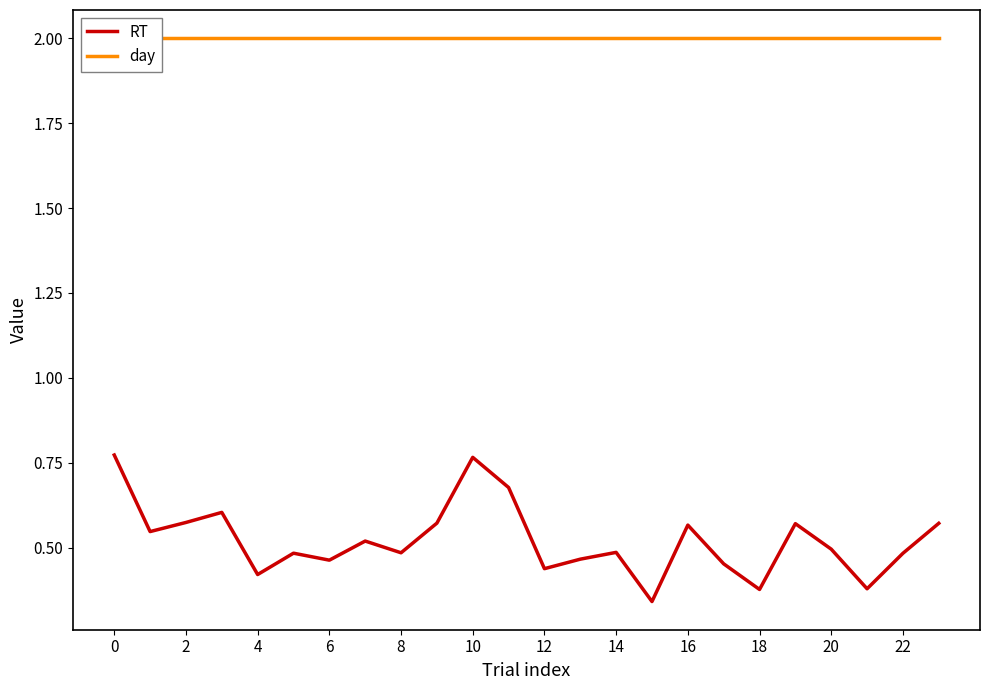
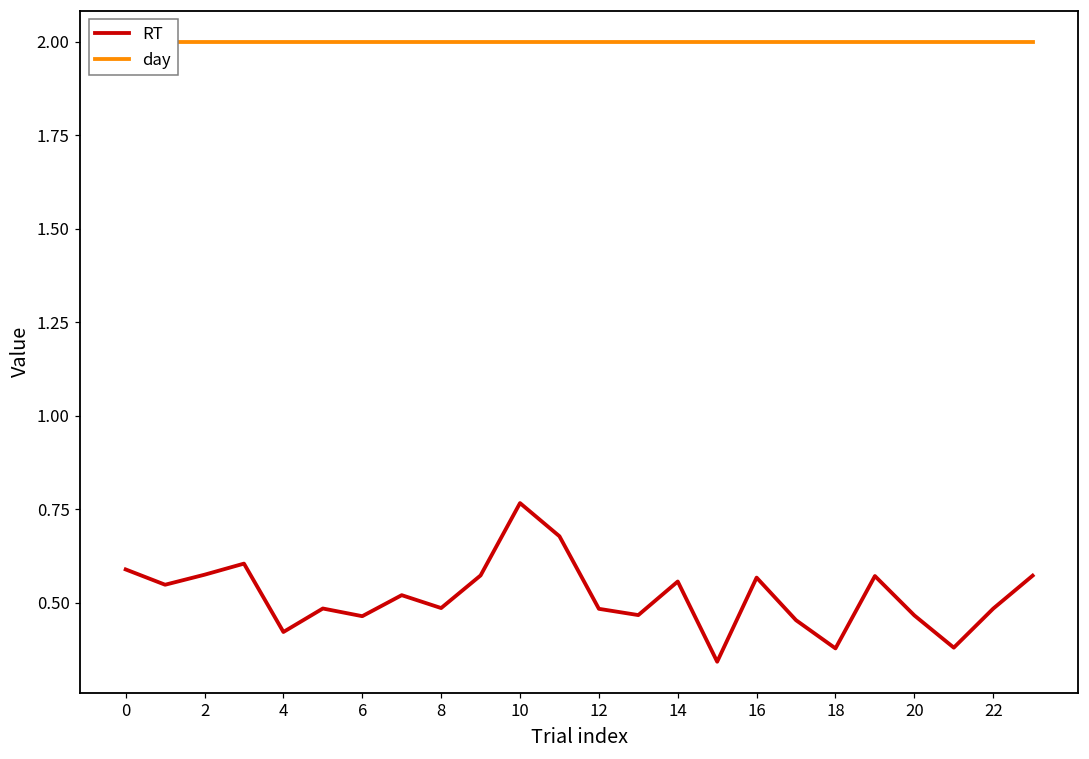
RT, 0: 0.77 -> 0.59
RT, 12: 0.44 -> 0.48
RT, 14: 0.49 -> 0.56
RT, 20: 0.50 -> 0.47
